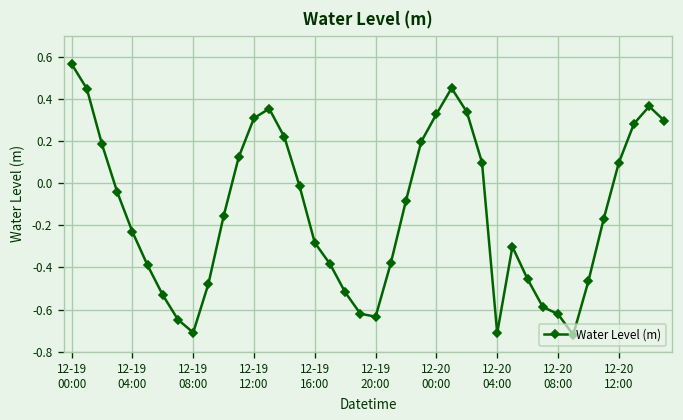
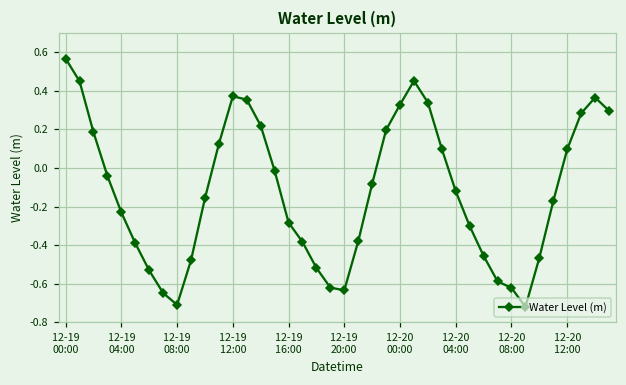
12-19 12:00: 0.31 -> 0.37
12-20 04:00: -0.71 -> -0.12
